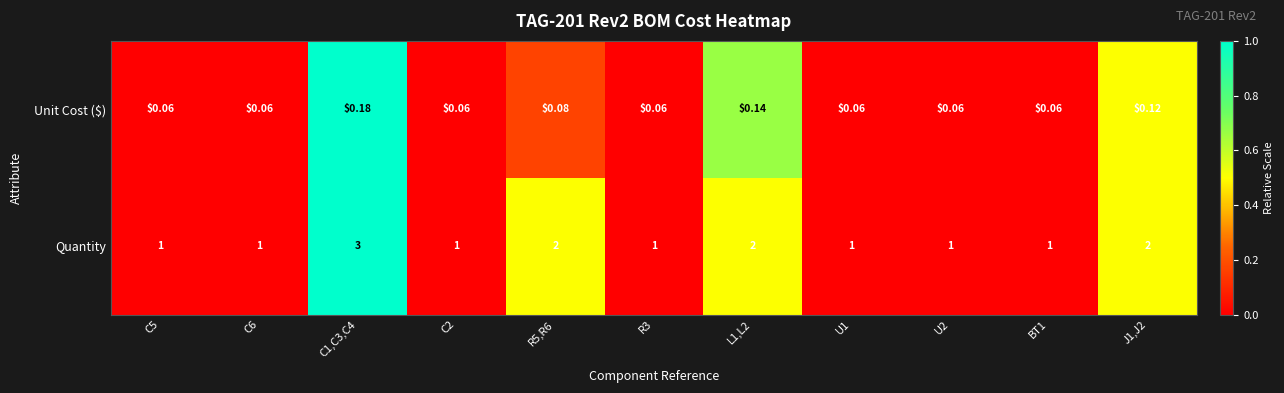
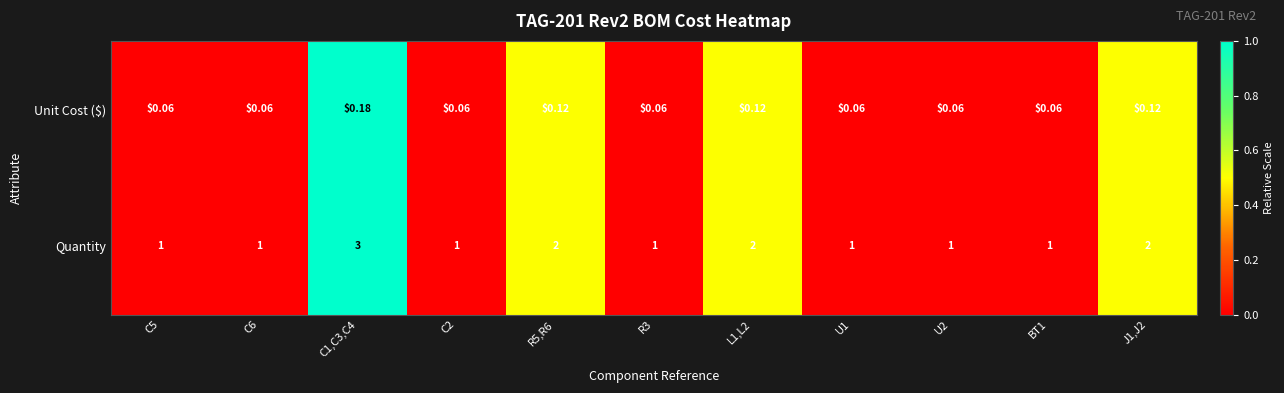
Unit Cost ($), R5,R6: $0.08 -> $0.12
Unit Cost ($), L1,L2: $0.14 -> $0.12
